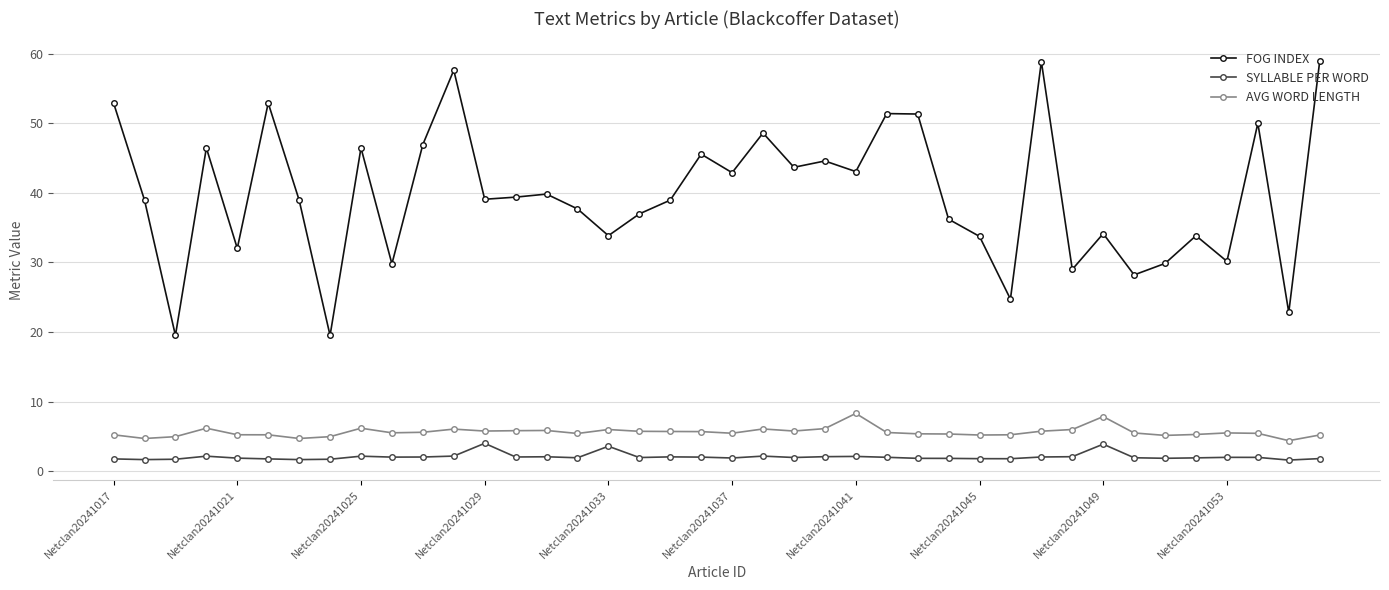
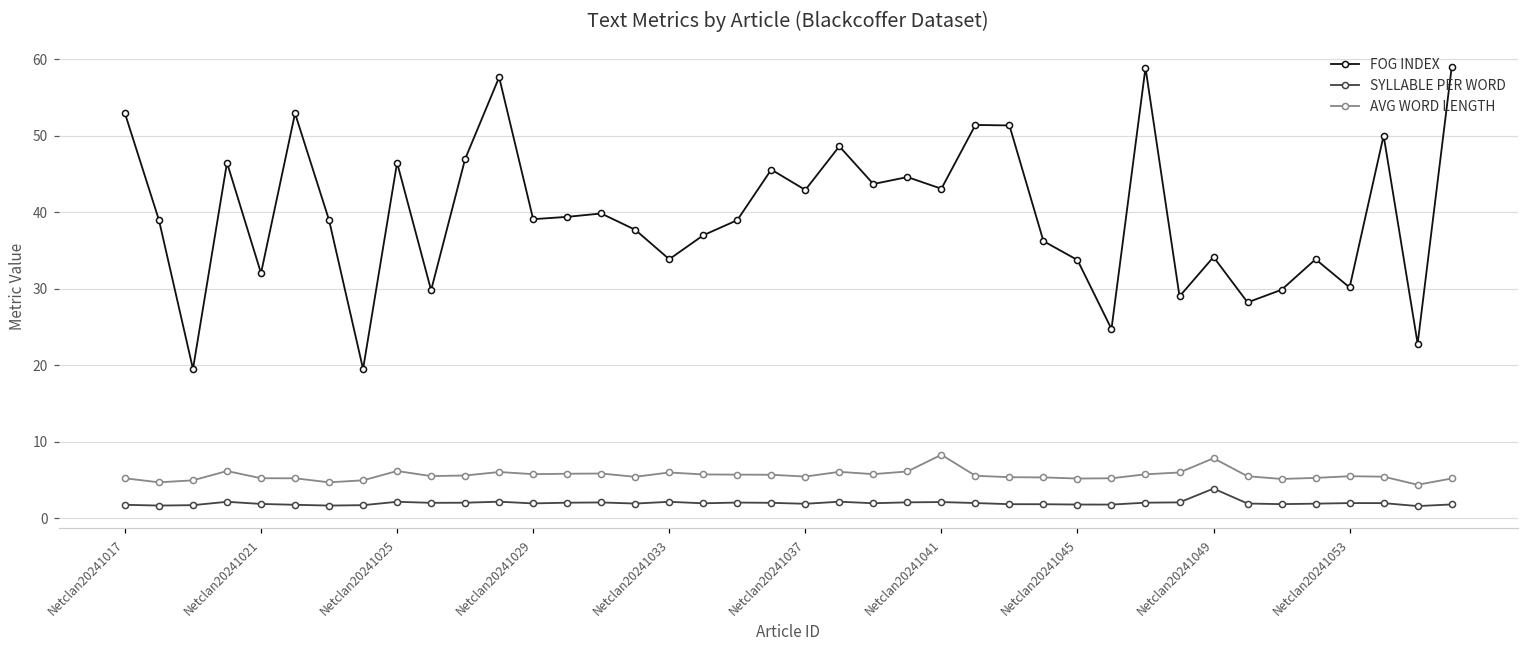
SYLLABLE PER WORD, Netclan20241029: 4 -> 2
SYLLABLE PER WORD, Netclan20241033: 4 -> 2
